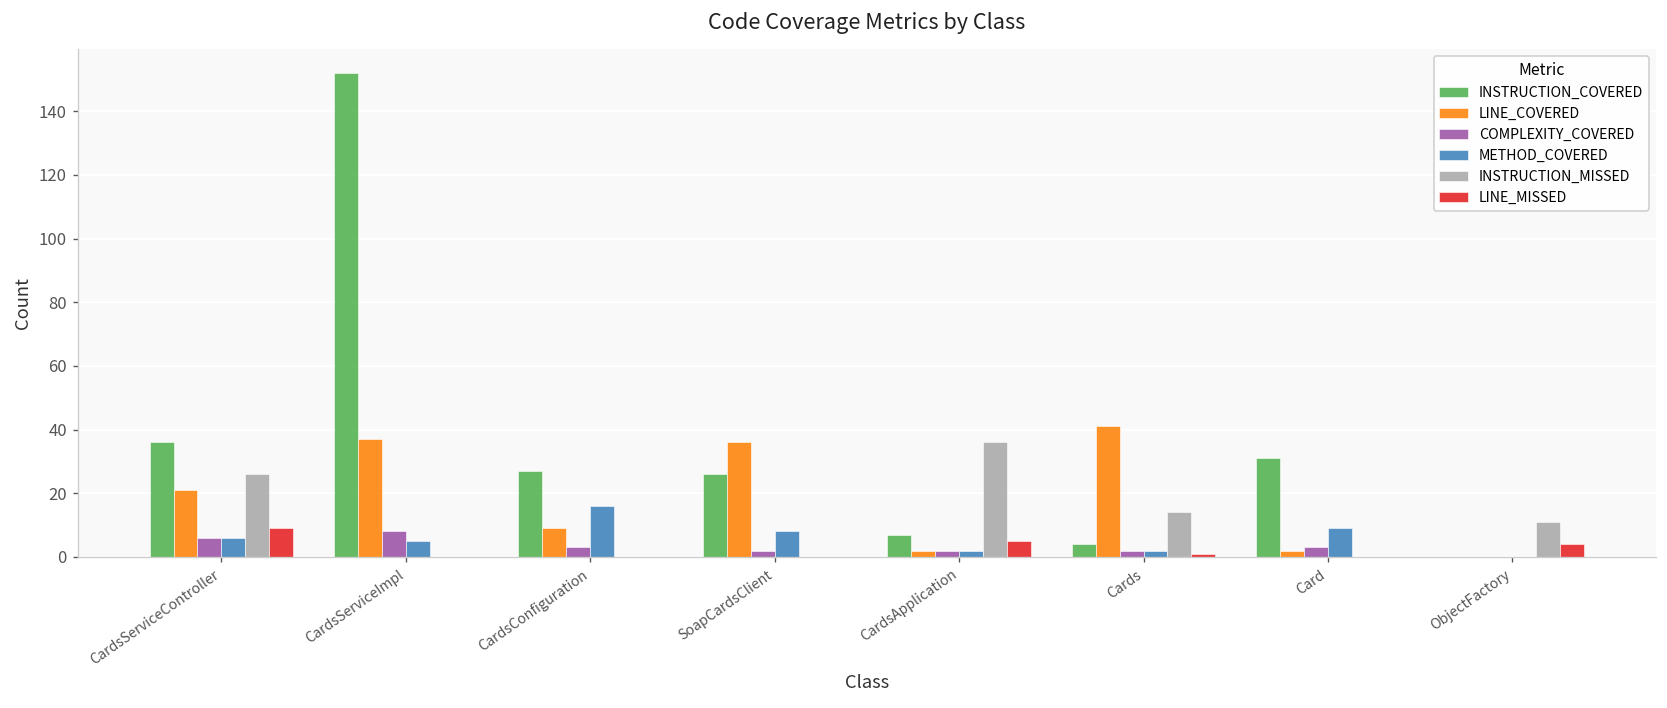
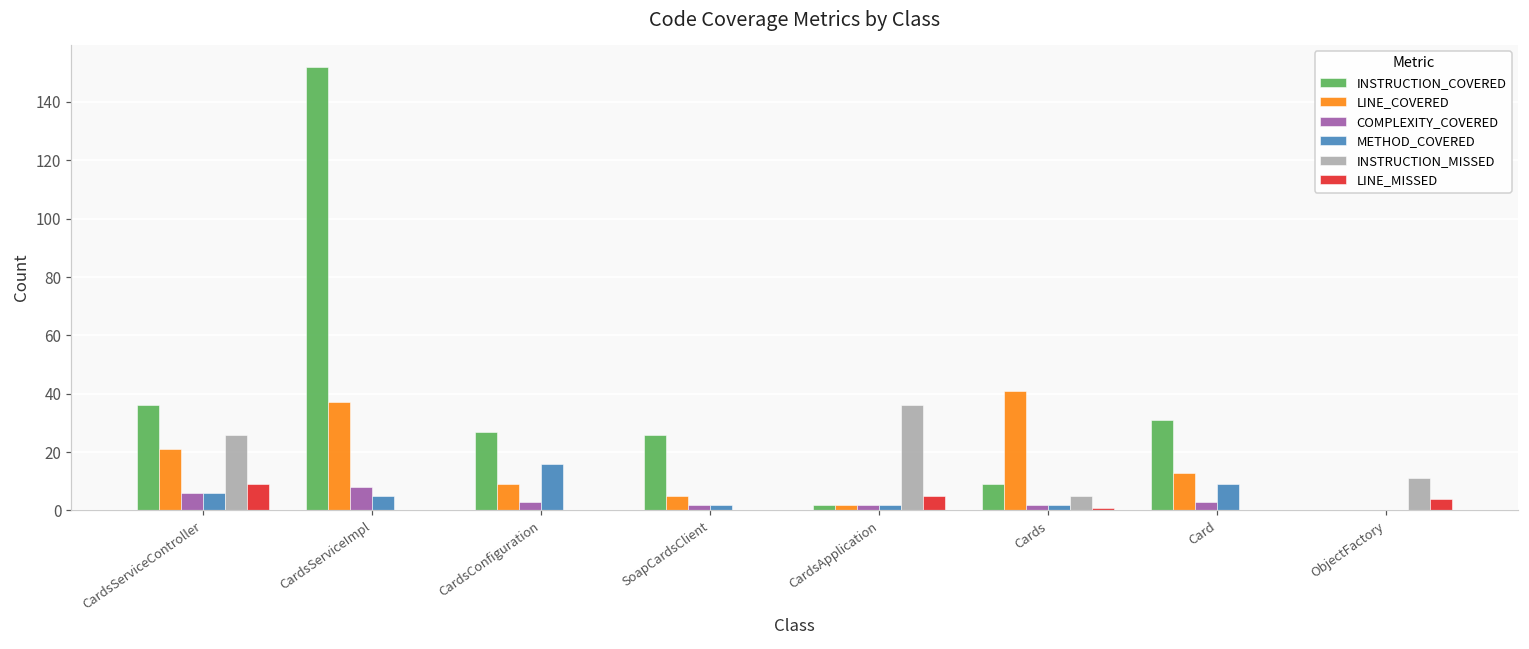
LINE_COVERED, SoapCardsClient: 36 -> 5
METHOD_COVERED, SoapCardsClient: 8 -> 2
INSTRUCTION_COVERED, CardsApplication: 7 -> 2
INSTRUCTION_COVERED, Cards: 4 -> 9
INSTRUCTION_MISSED, Cards: 14 -> 5
LINE_COVERED, Card: 2 -> 13
